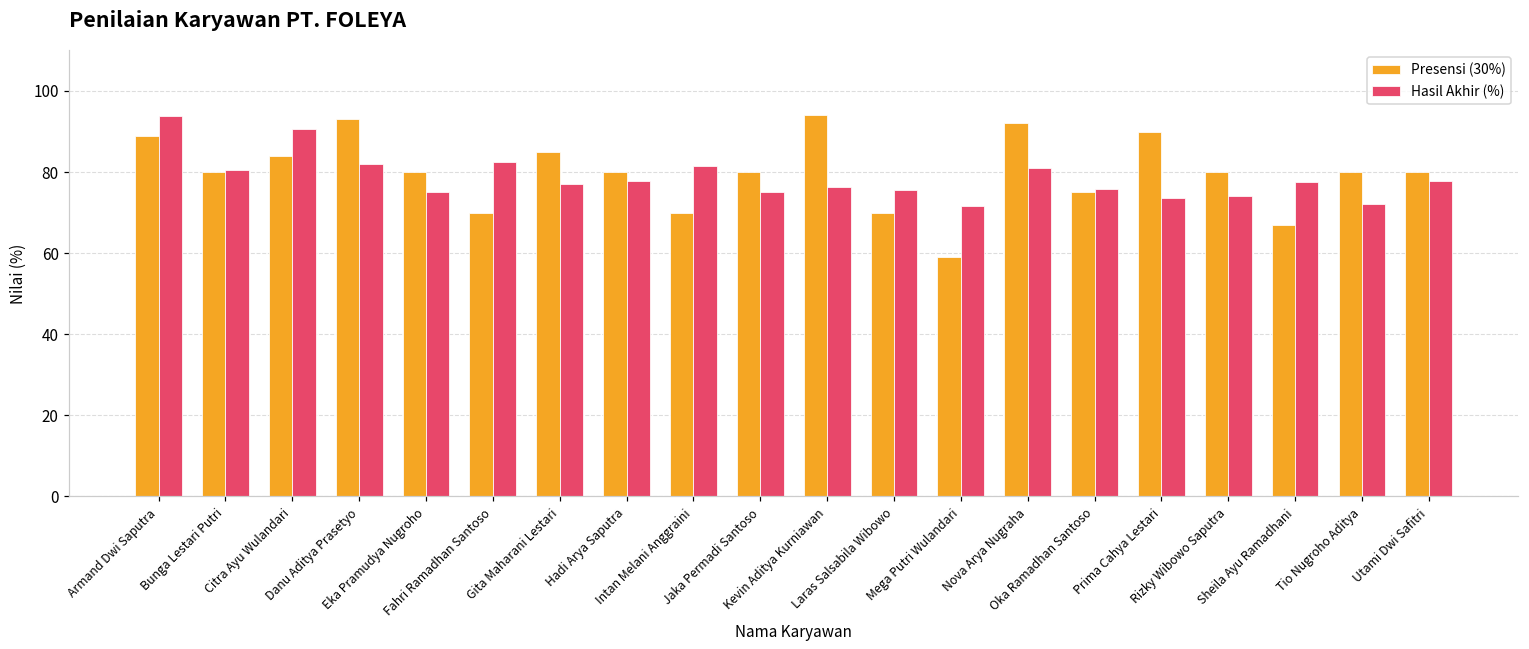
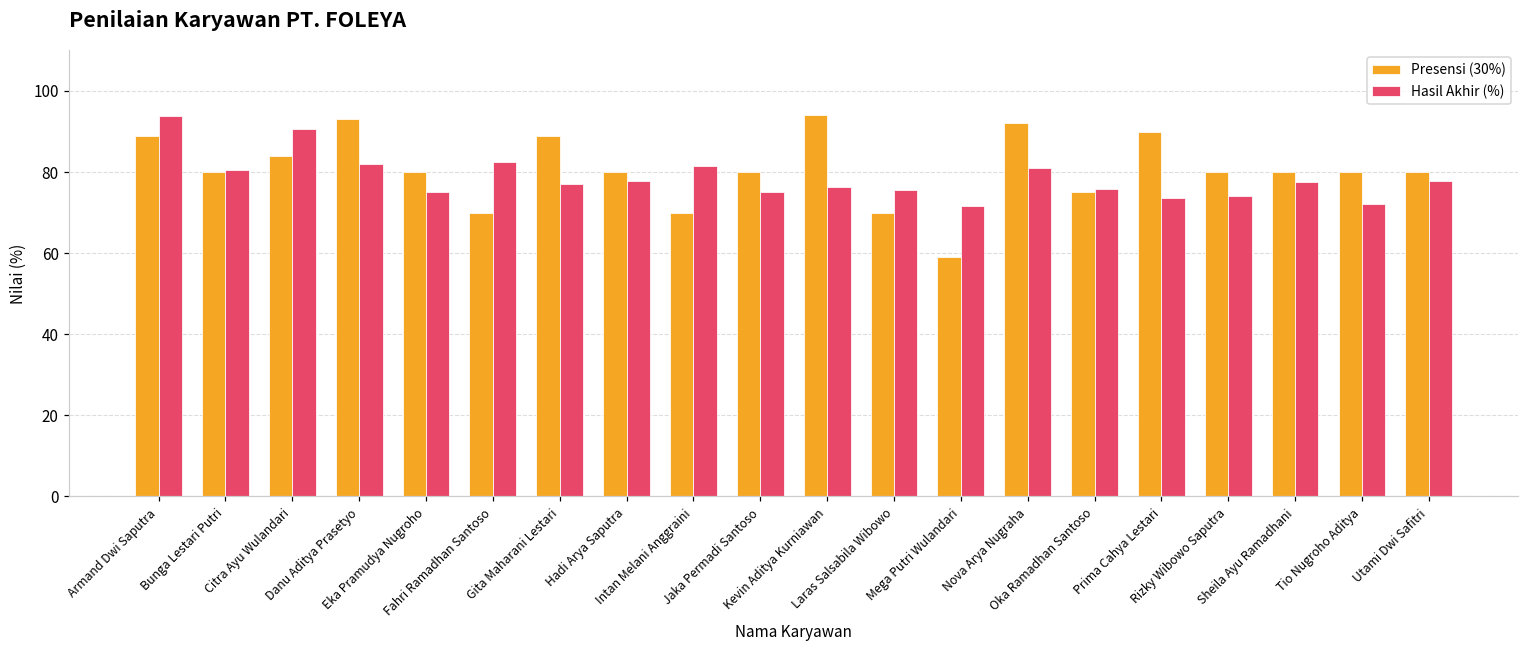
Presensi (30%), Gita Maharani Lestari: 85 -> 89
Presensi (30%), Sheila Ayu Ramadhani: 67 -> 80
